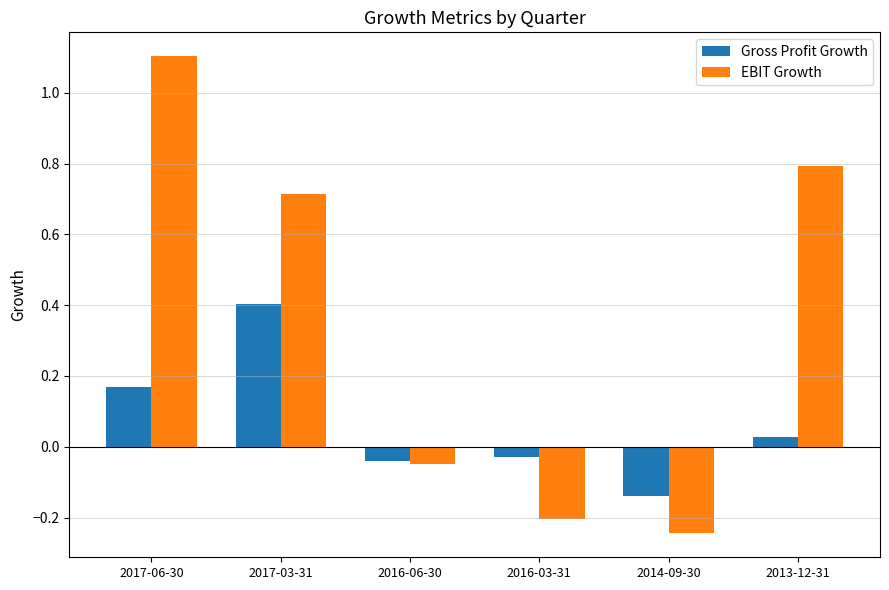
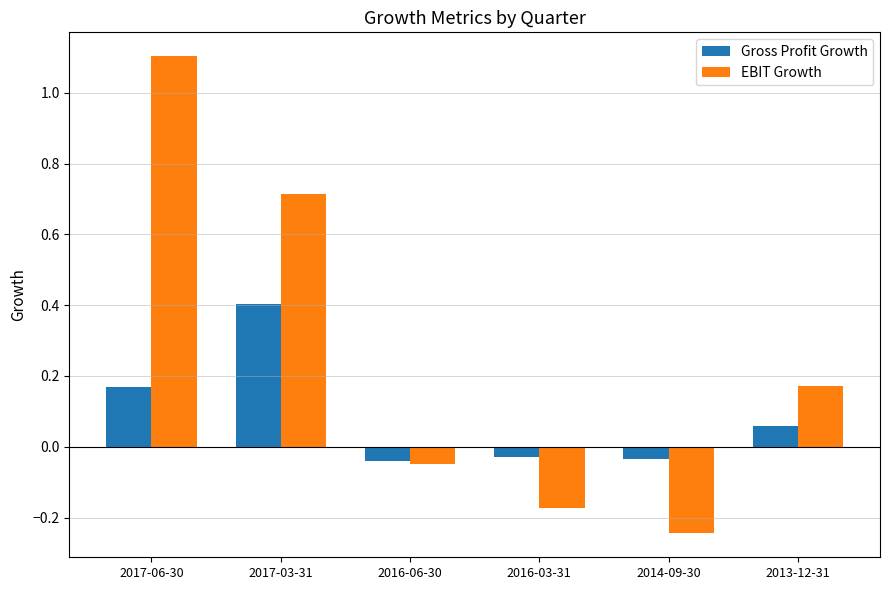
EBIT Growth, 2016-03-31: -0.21 -> -0.17
Gross Profit Growth, 2014-09-30: -0.14 -> -0.04
Gross Profit Growth, 2013-12-31: 0.03 -> 0.06
EBIT Growth, 2013-12-31: 0.79 -> 0.17
